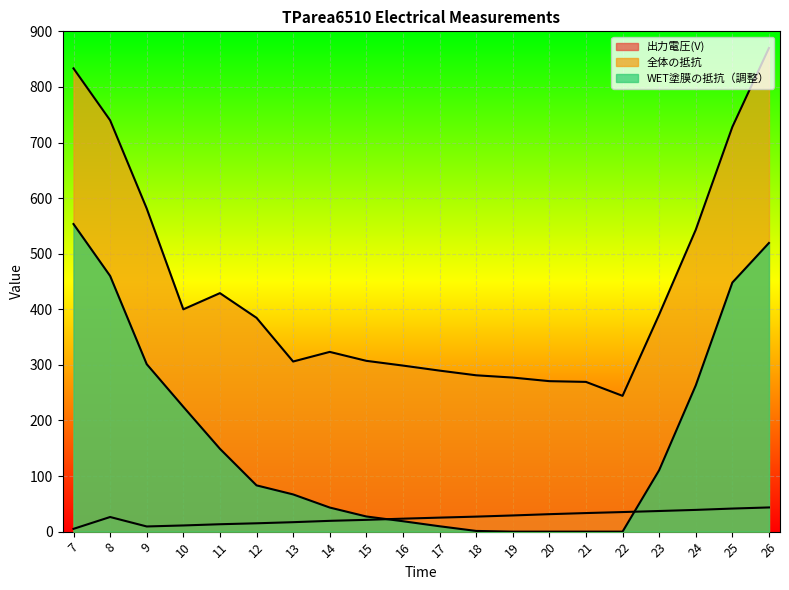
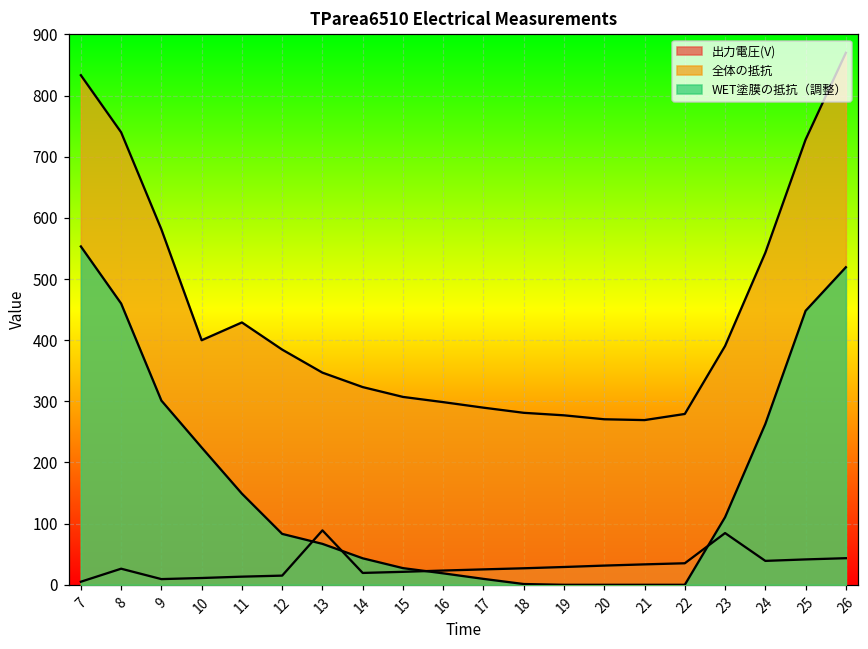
出力電圧(V), 13: 20 -> 90
全体の抵抗, 13: 310 -> 350
全体の抵抗, 22: 240 -> 280
出力電圧(V), 23: 40 -> 80
